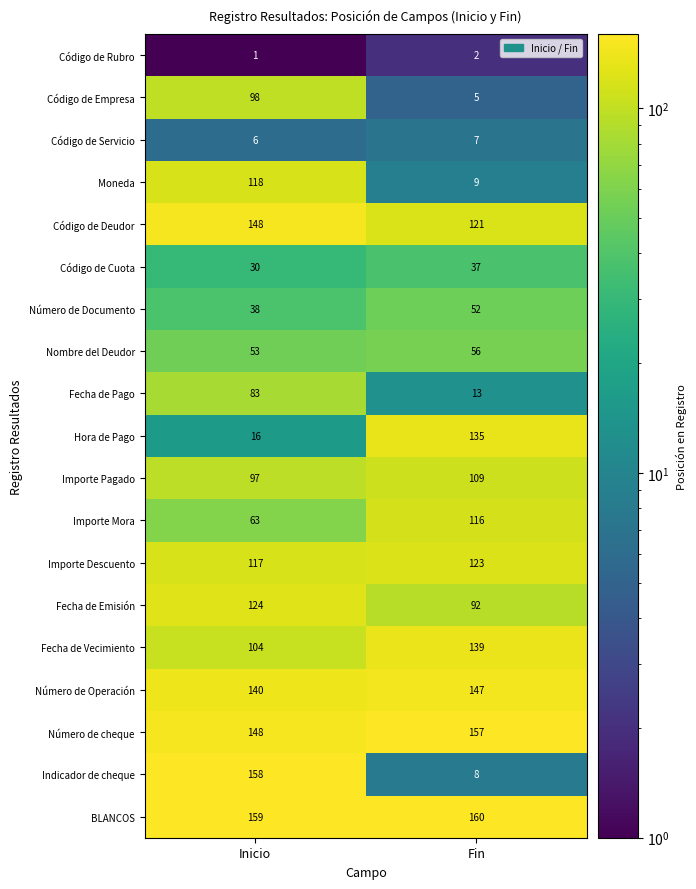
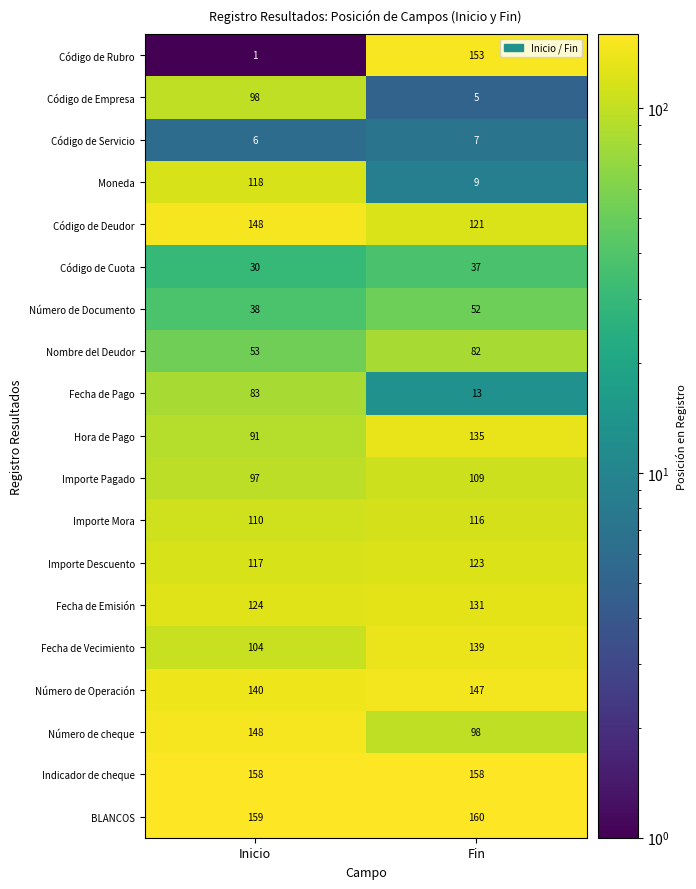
Código de Rubro, Fin: 2 -> 153
Nombre del Deudor, Fin: 56 -> 82
Hora de Pago, Inicio: 16 -> 91
Importe Mora, Inicio: 63 -> 110
Fecha de Emisión, Fin: 92 -> 131
Número de cheque, Fin: 157 -> 98
Indicador de cheque, Fin: 8 -> 158
